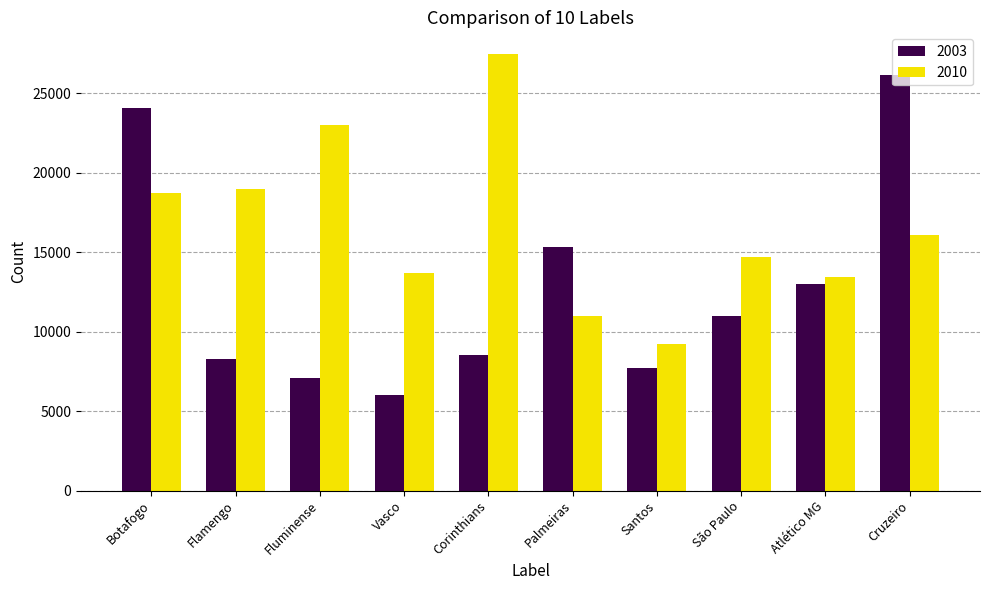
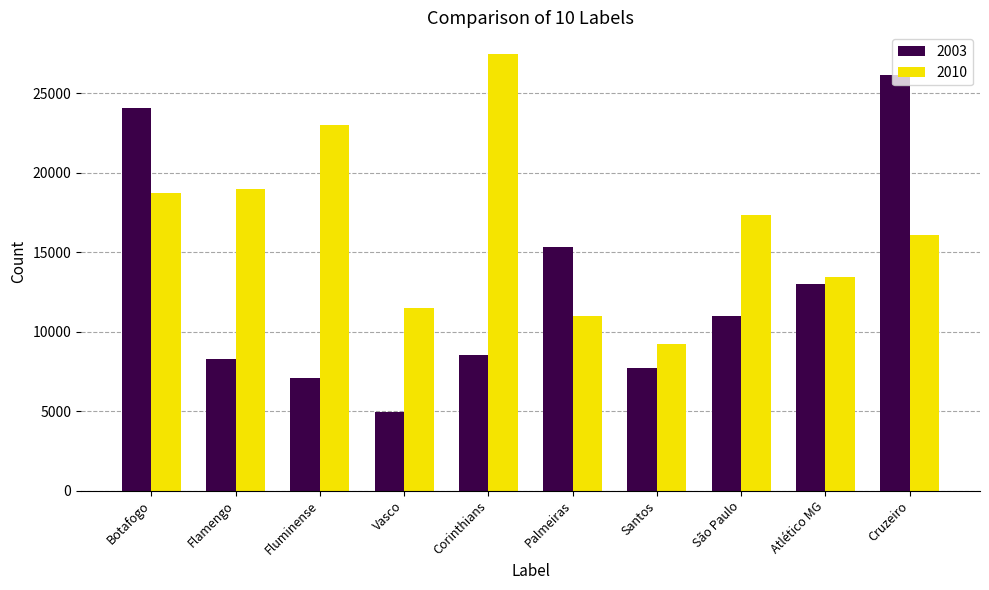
2003, Vasco: 6000 -> 4900
2010, Vasco: 13700 -> 11500
2010, São Paulo: 14700 -> 17400
